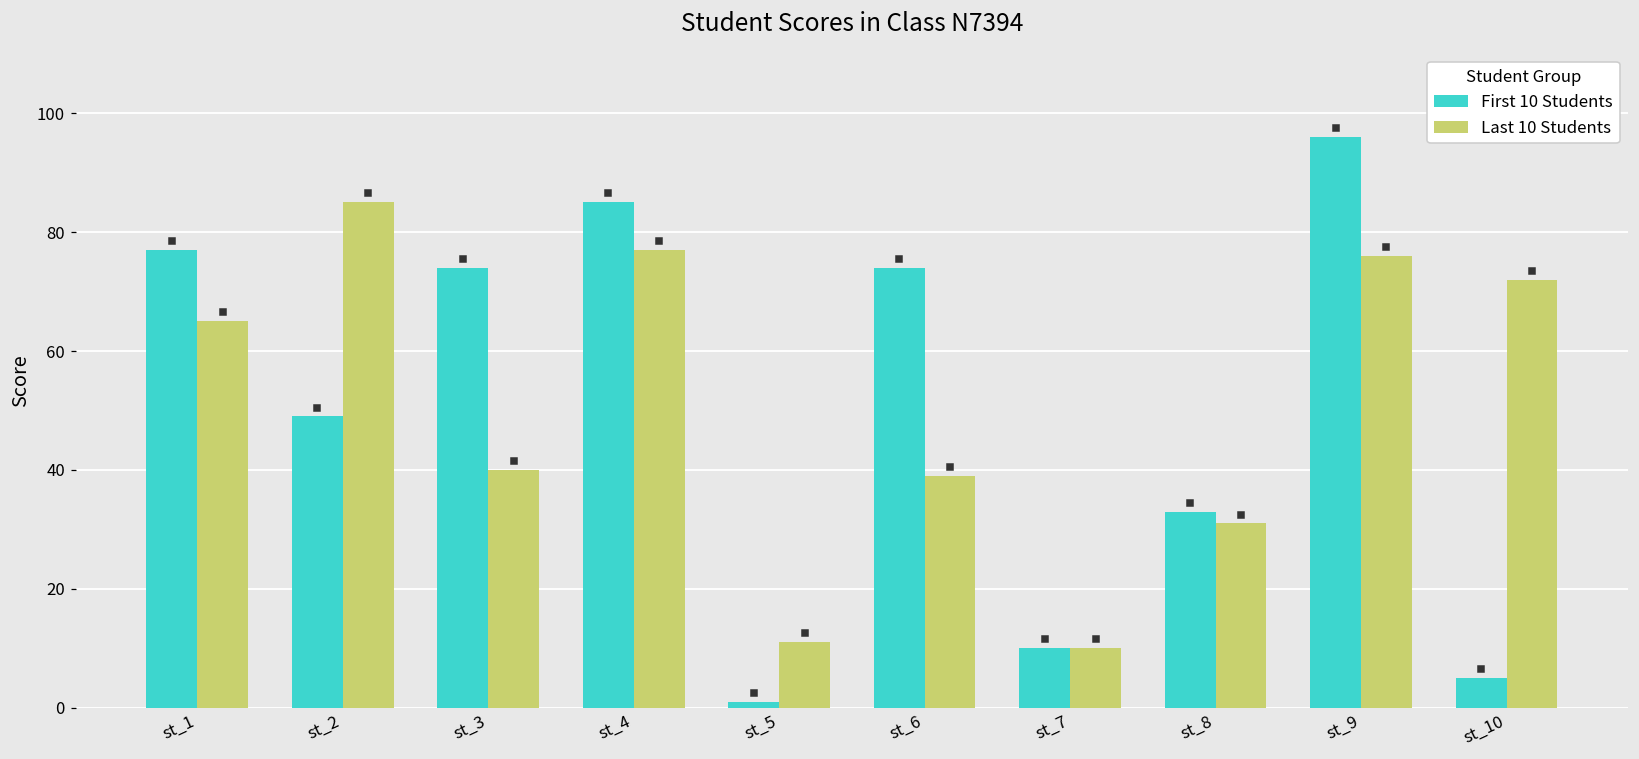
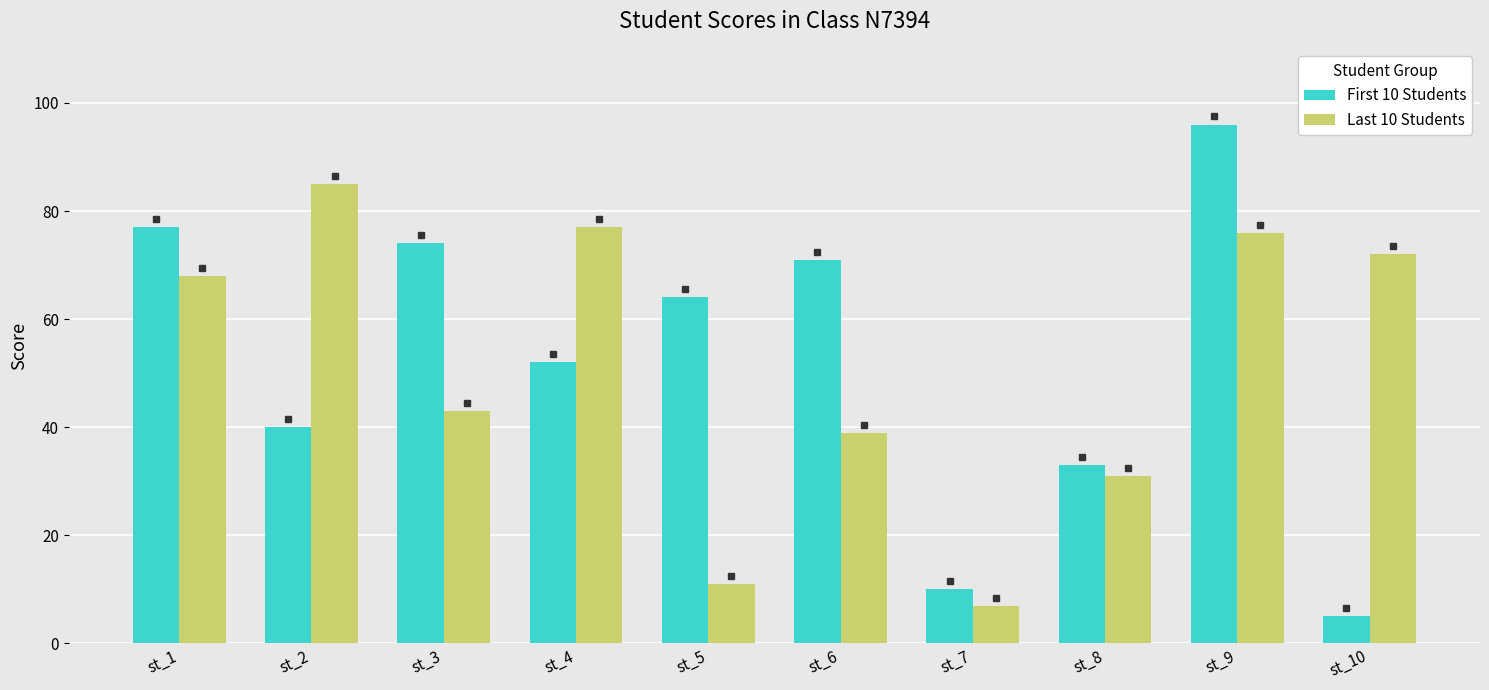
Last 10 Students, st_1: 65 -> 68
First 10 Students, st_2: 49 -> 40
Last 10 Students, st_3: 40 -> 43
First 10 Students, st_4: 85 -> 52
First 10 Students, st_5: 1 -> 64
First 10 Students, st_6: 74 -> 71
Last 10 Students, st_7: 10 -> 7
